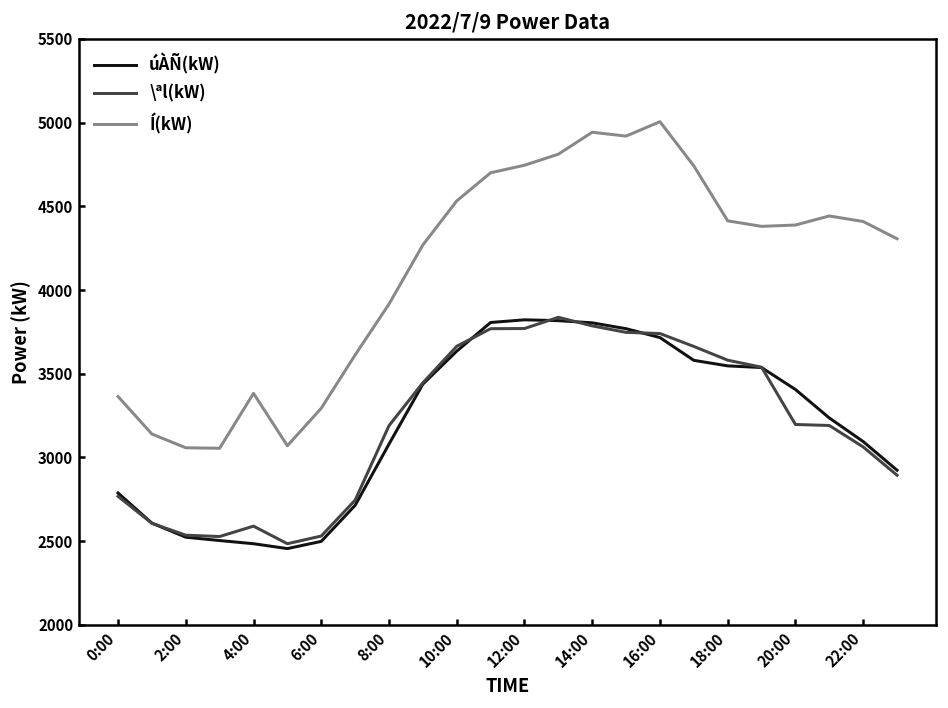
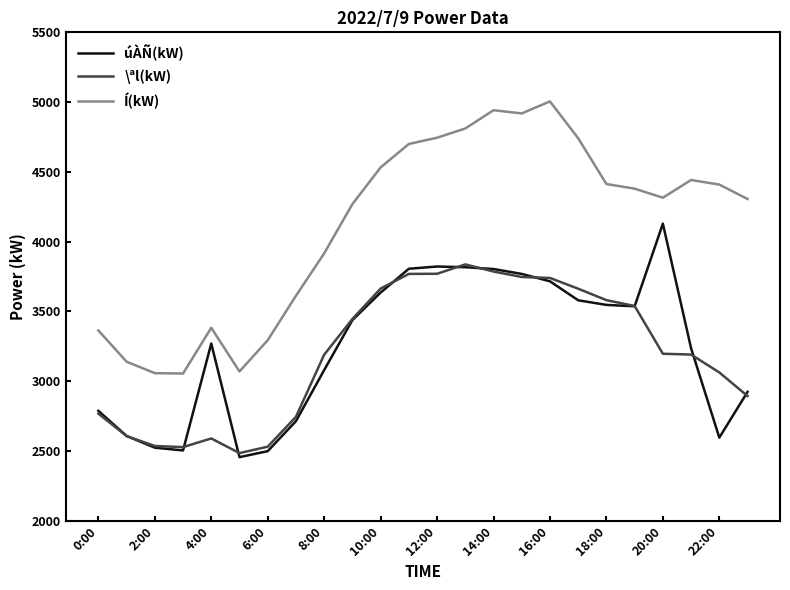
úÀÑ(kW), 4:00: 2490 -> 3270
úÀÑ(kW), 20:00: 3410 -> 4130
Í(kW), 20:00: 4390 -> 4320
úÀÑ(kW), 22:00: 3100 -> 2600
